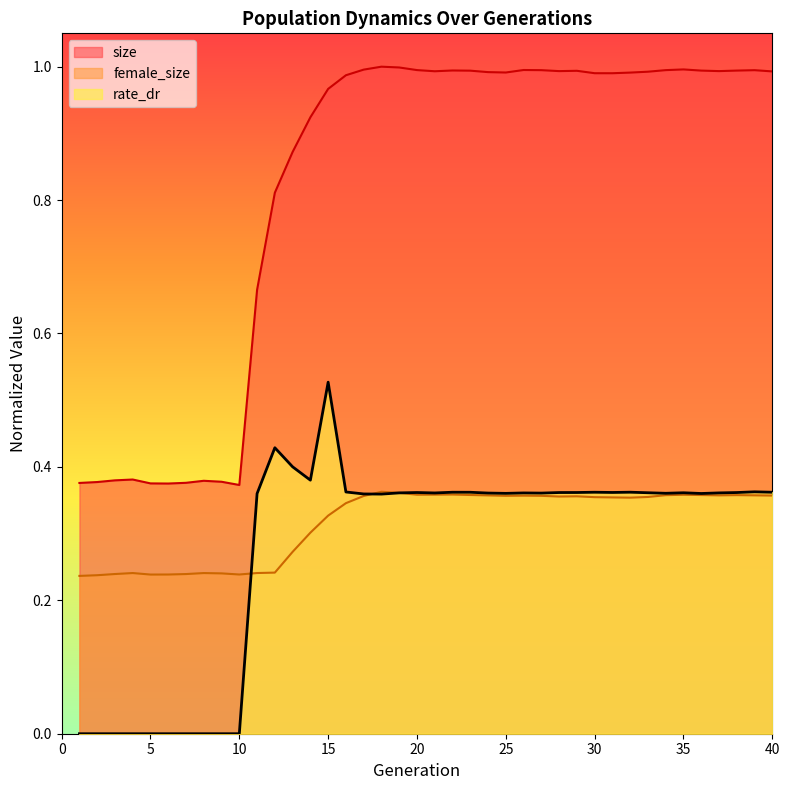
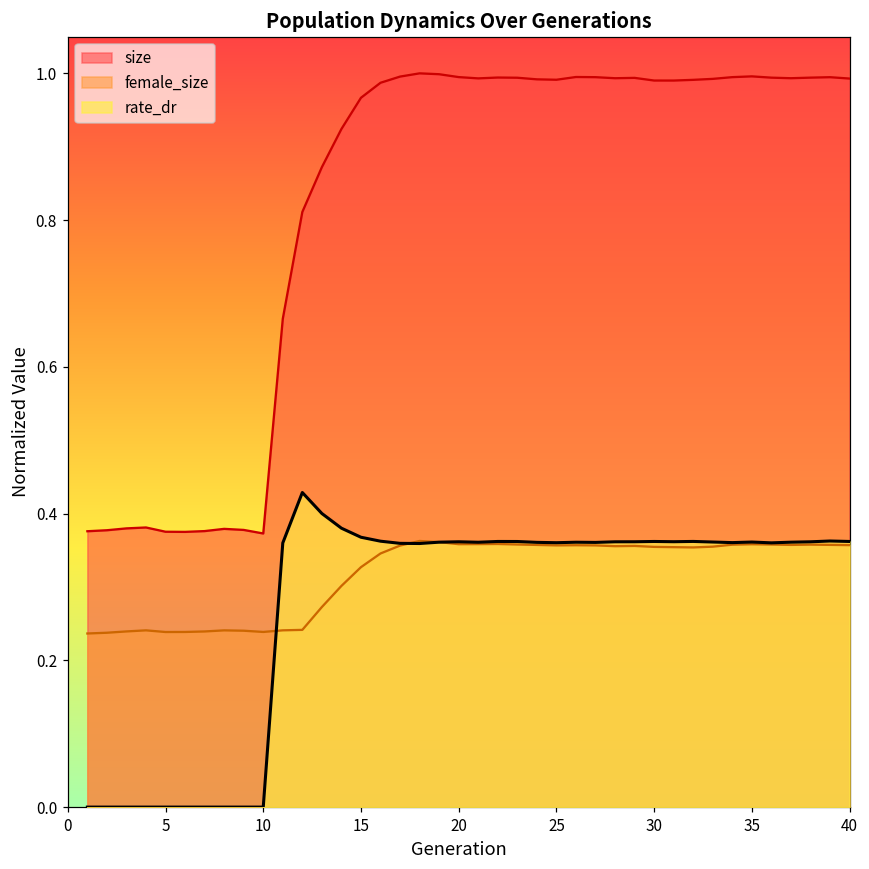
rate_dr, 15: 0.53 -> 0.37
